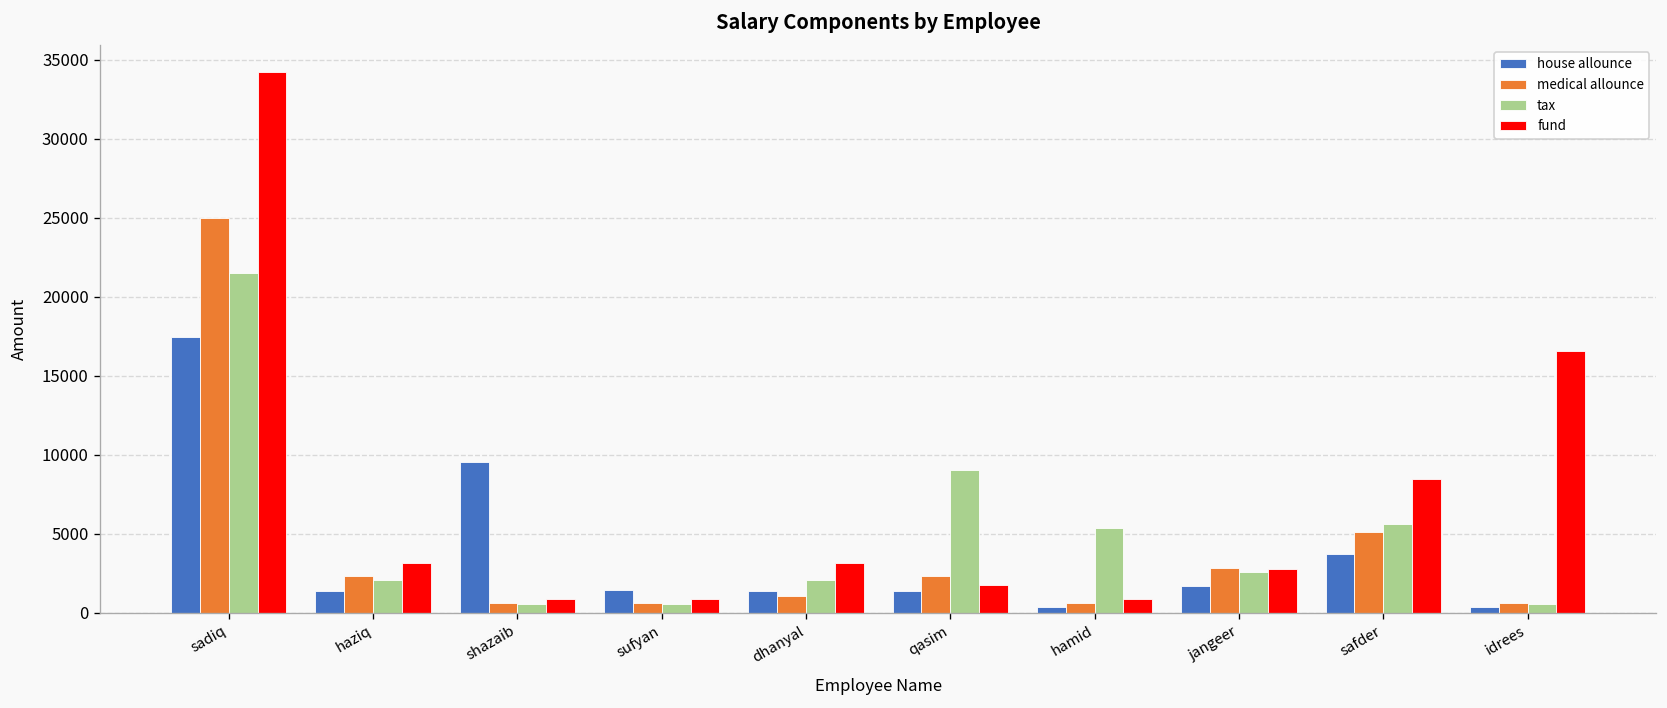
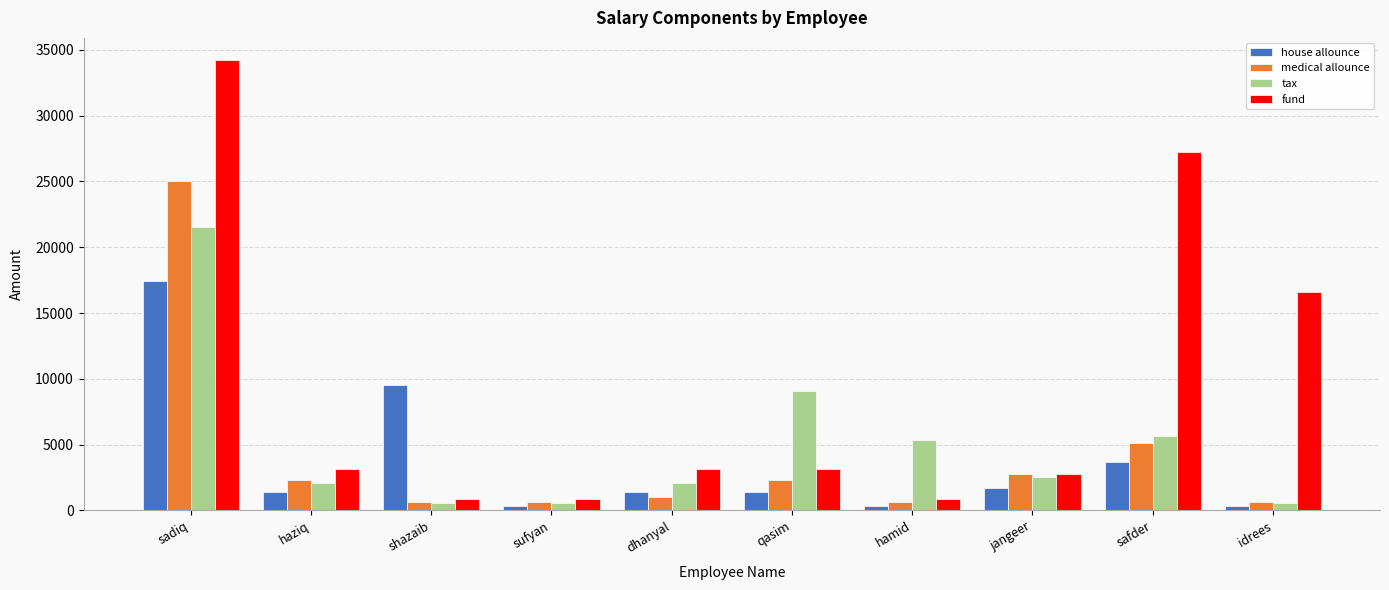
house allounce, sufyan: 1400 -> 400
fund, qasim: 1700 -> 3100
fund, safder: 8500 -> 27200
